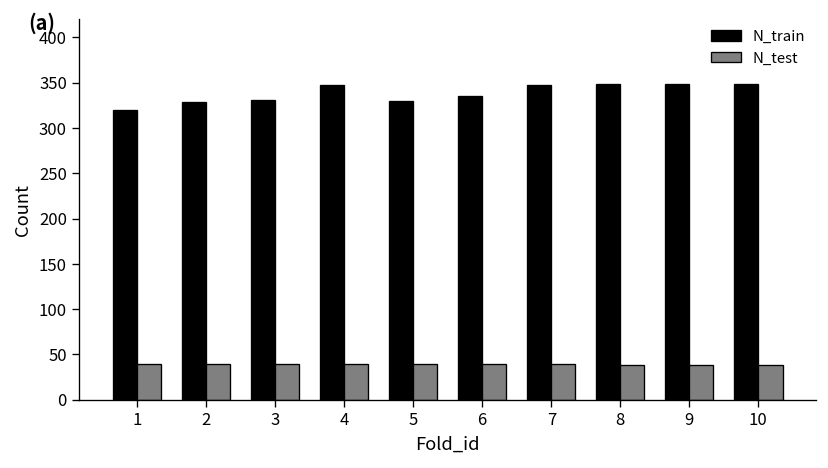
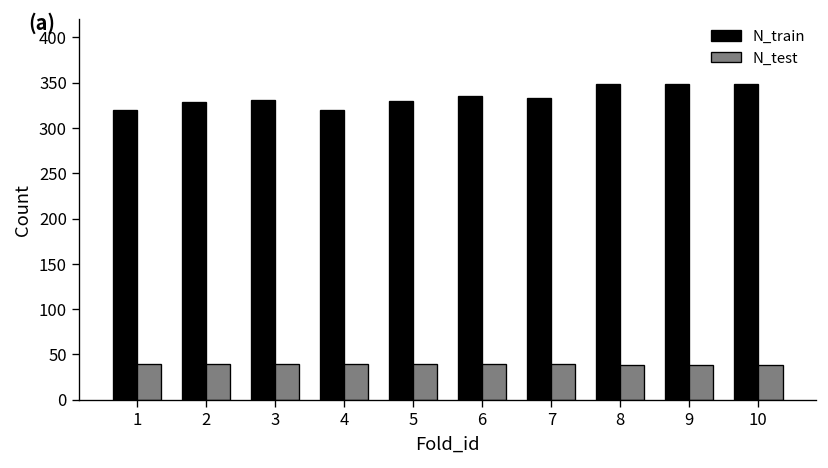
N_train, 4: 350 -> 320
N_train, 7: 350 -> 330
